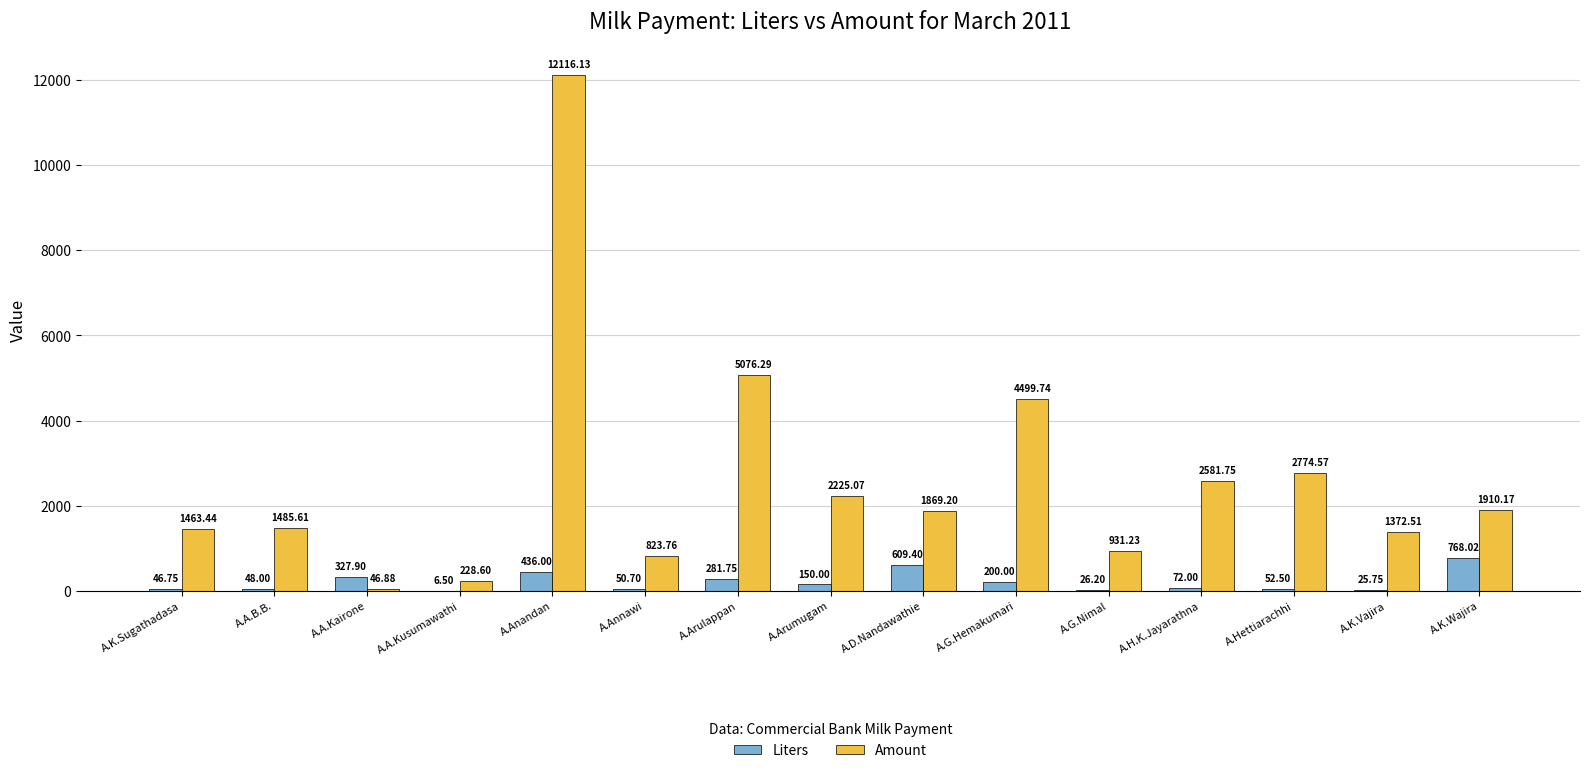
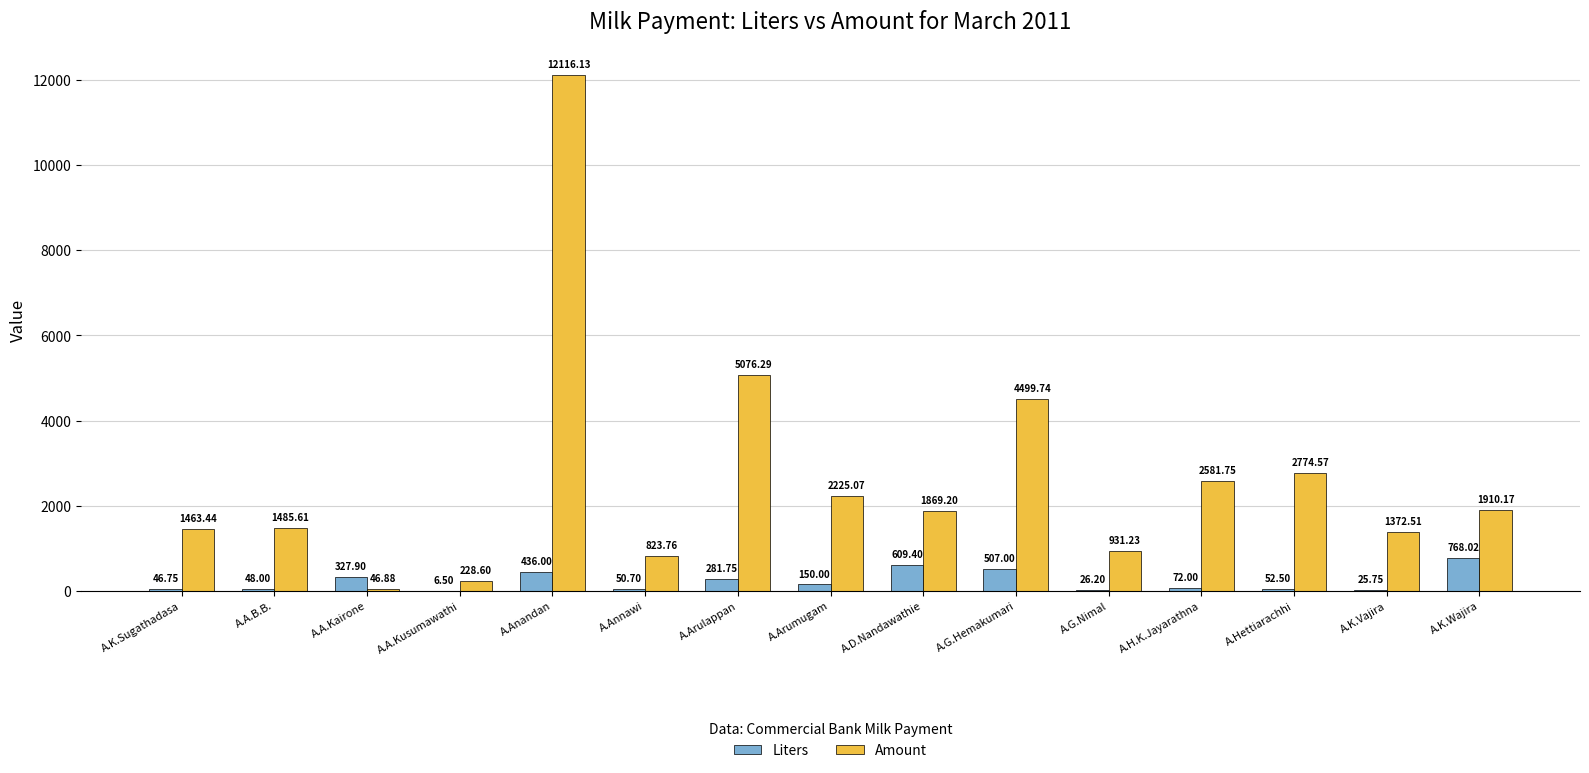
Liters, A.G.Hemakumari: 200.00 -> 507.00
